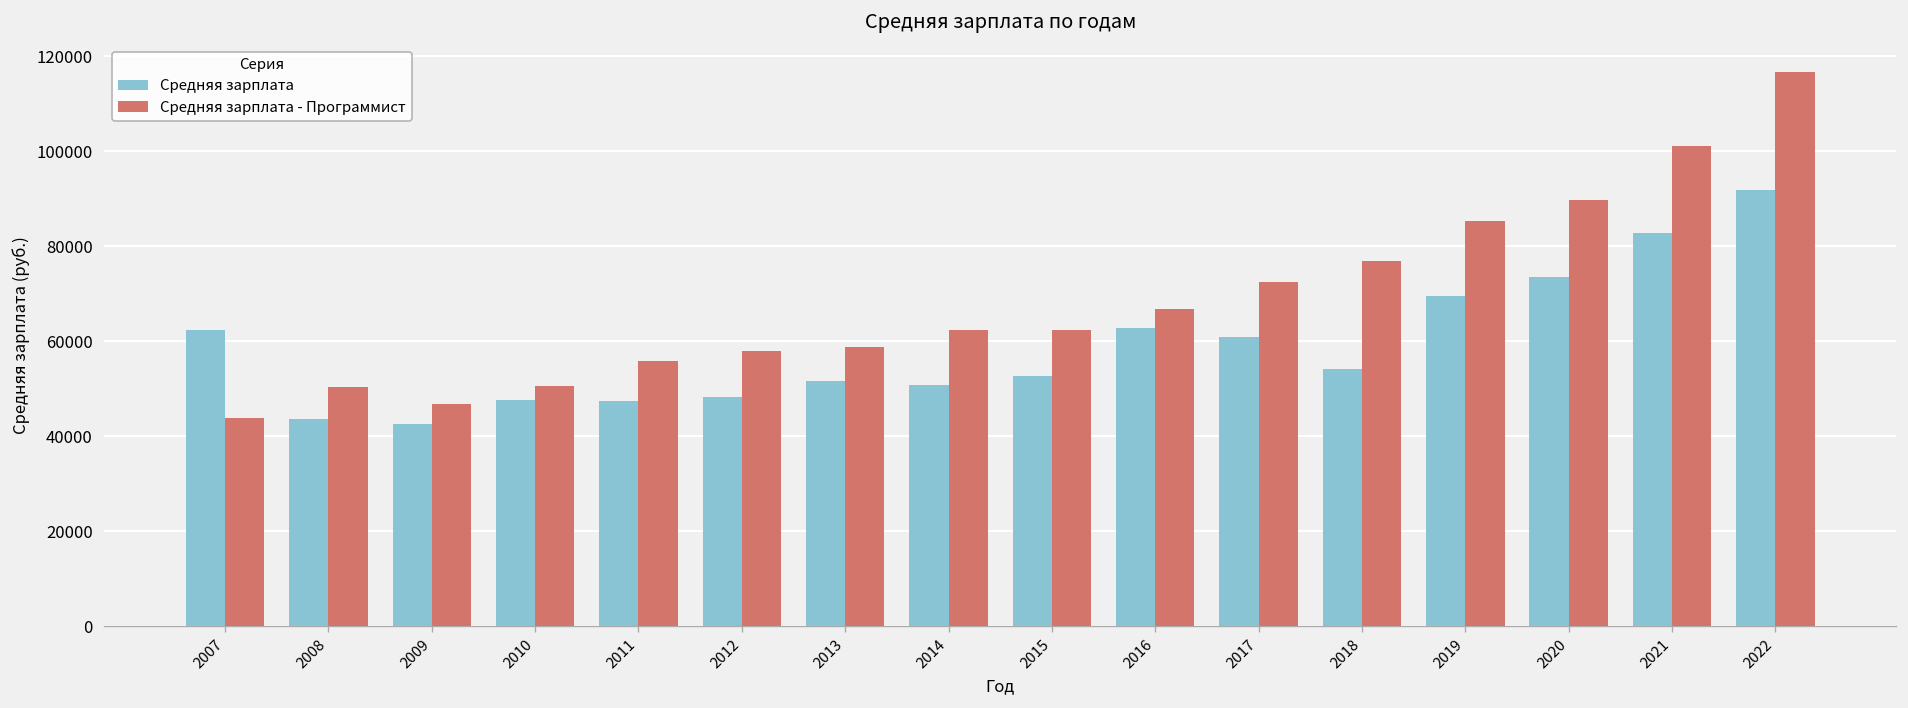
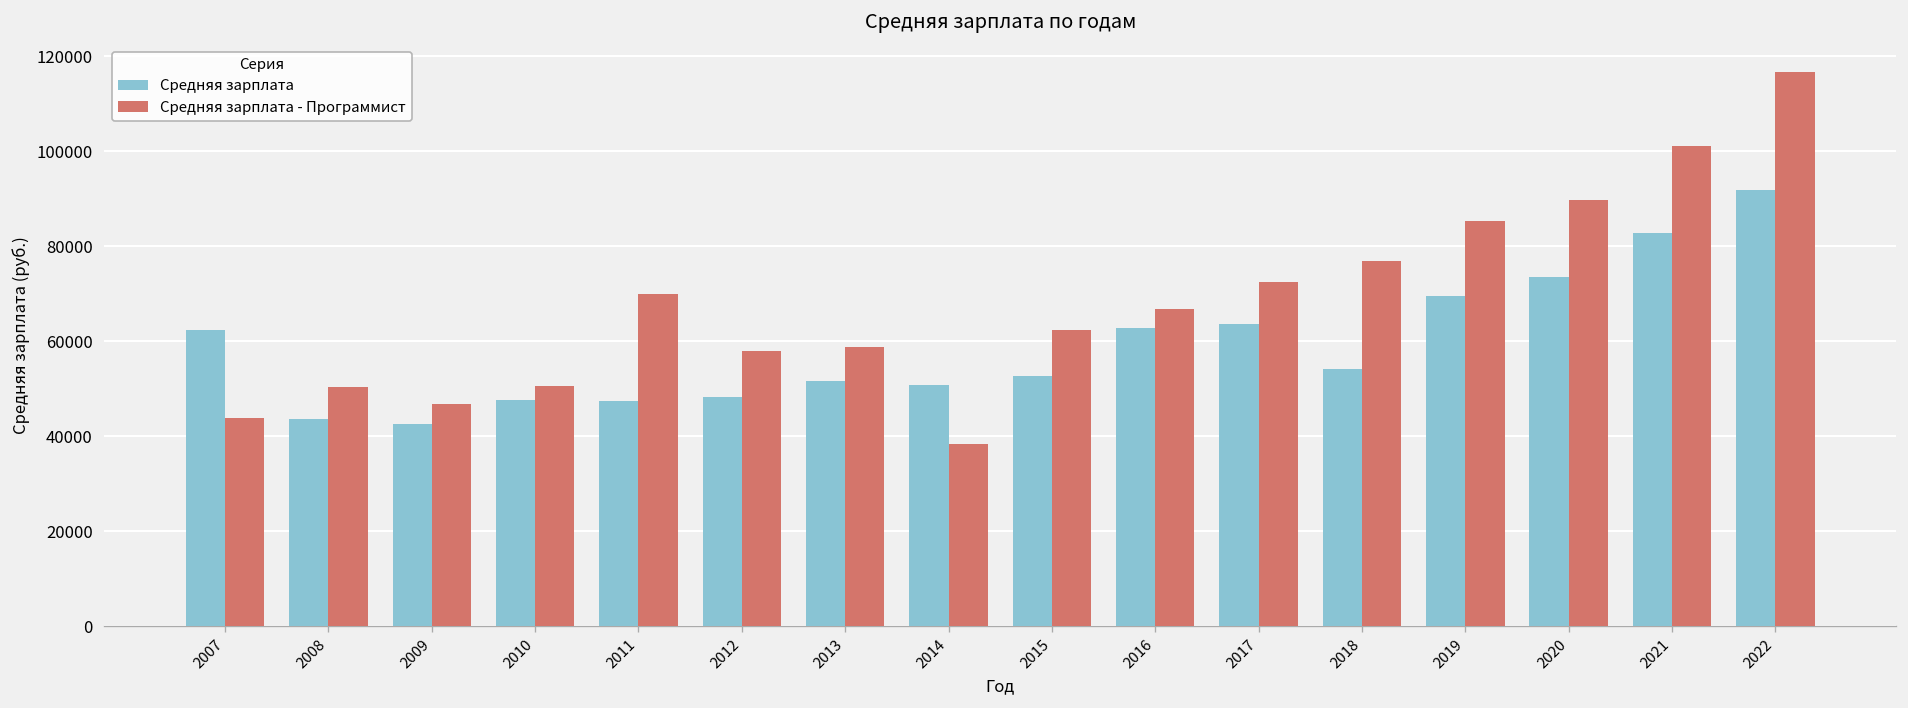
Средняя зарплата - Программист, 2011: 56000 -> 70000
Средняя зарплата - Программист, 2014: 62000 -> 38000
Средняя зарплата, 2017: 61000 -> 64000
